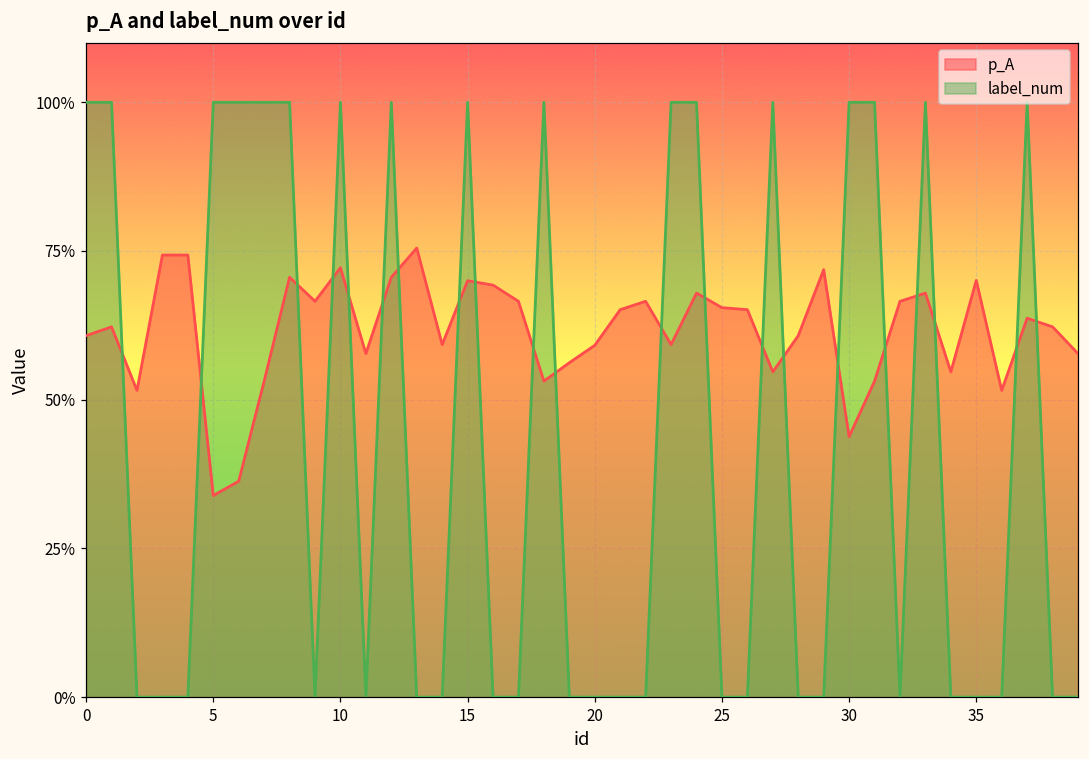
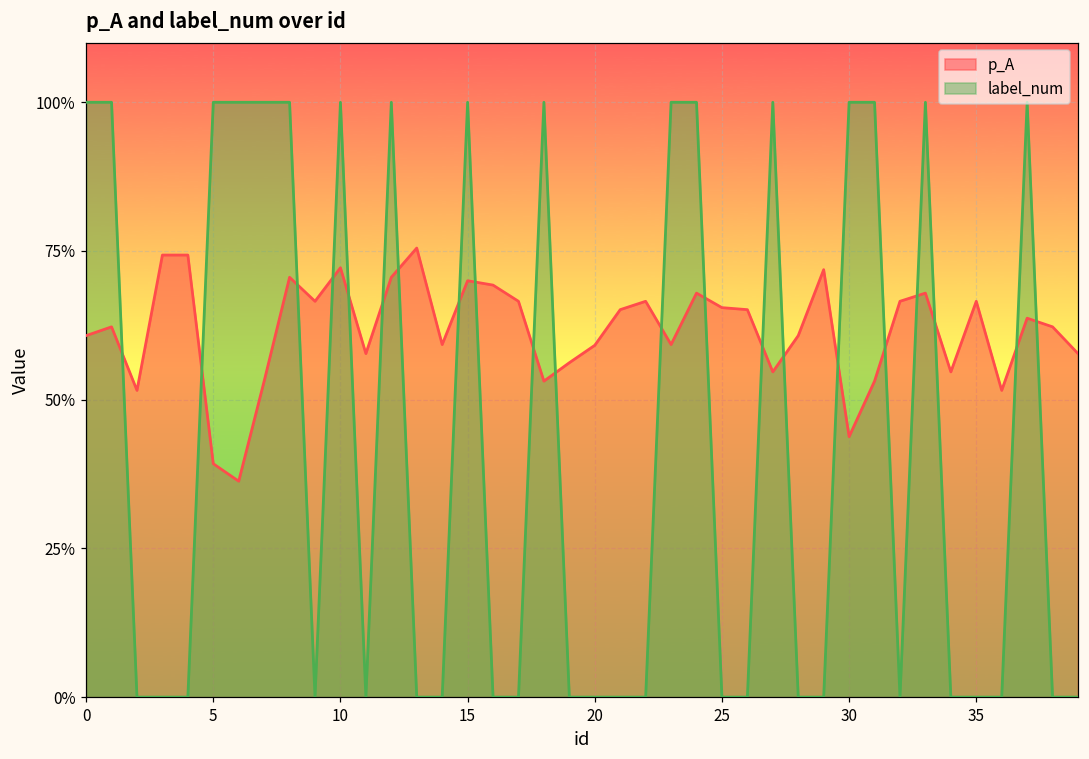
p_A, 5: 34% -> 39%
p_A, 35: 70% -> 67%
